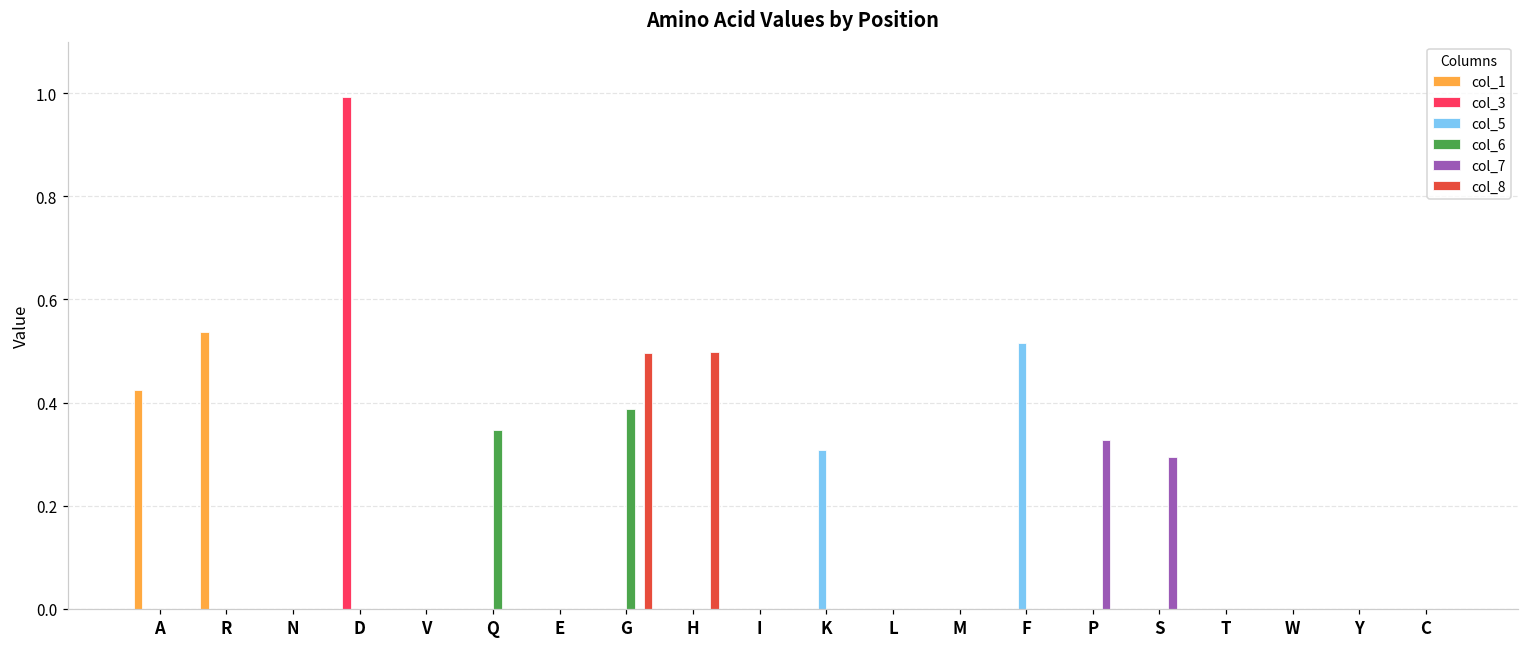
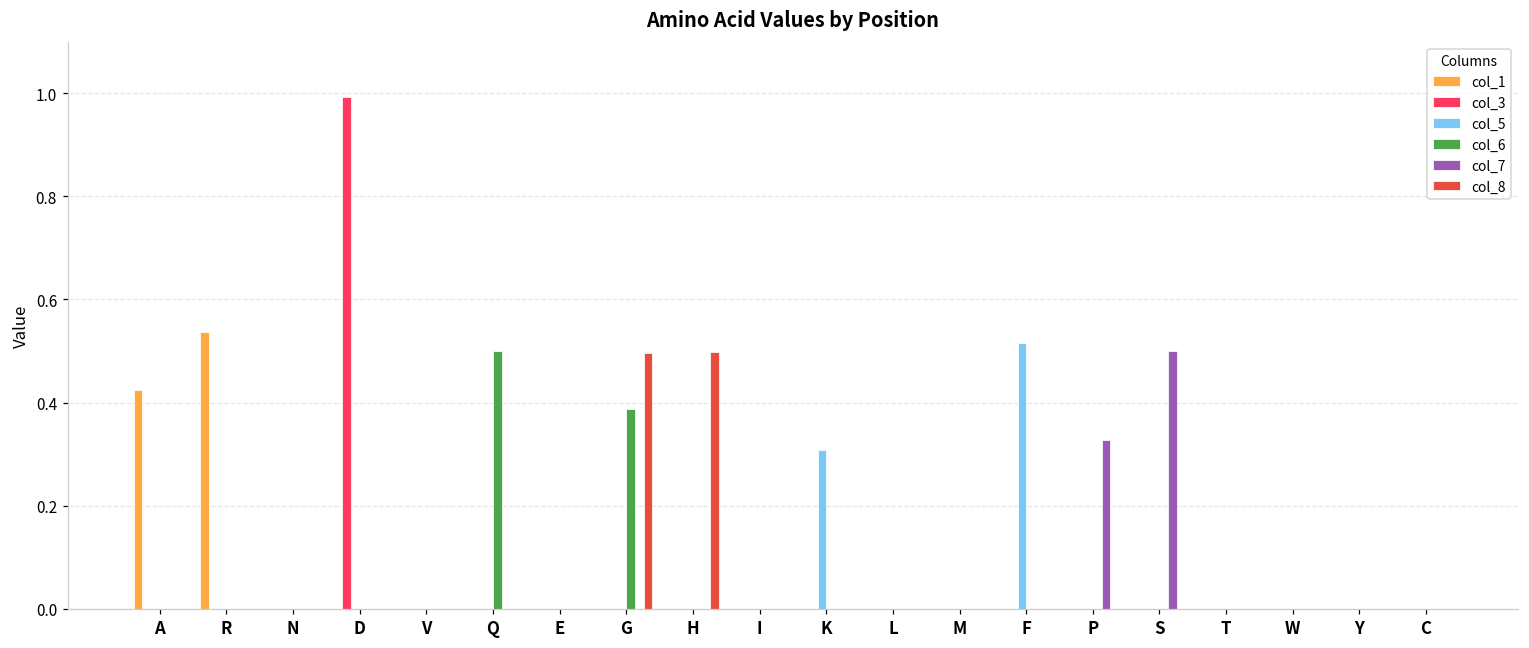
col_6, Q: 0.35 -> 0.50
col_7, S: 0.29 -> 0.50
